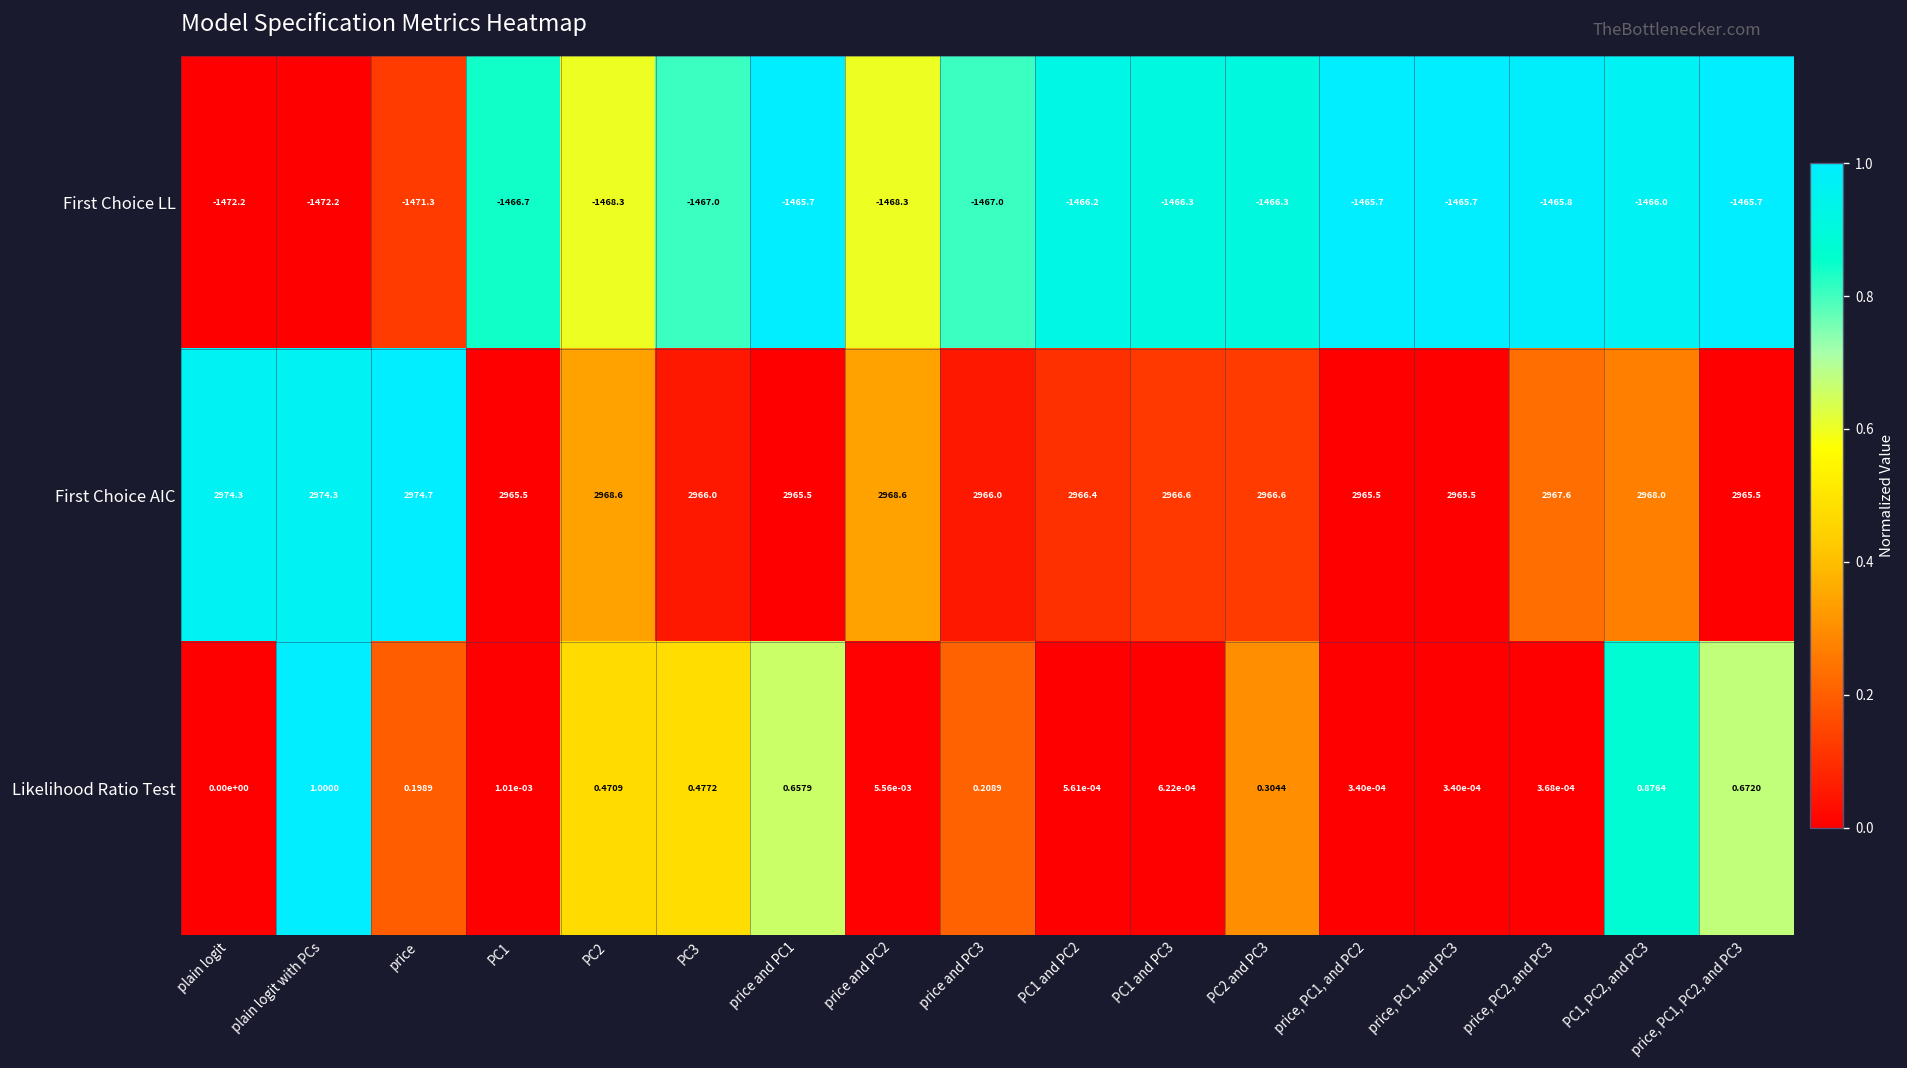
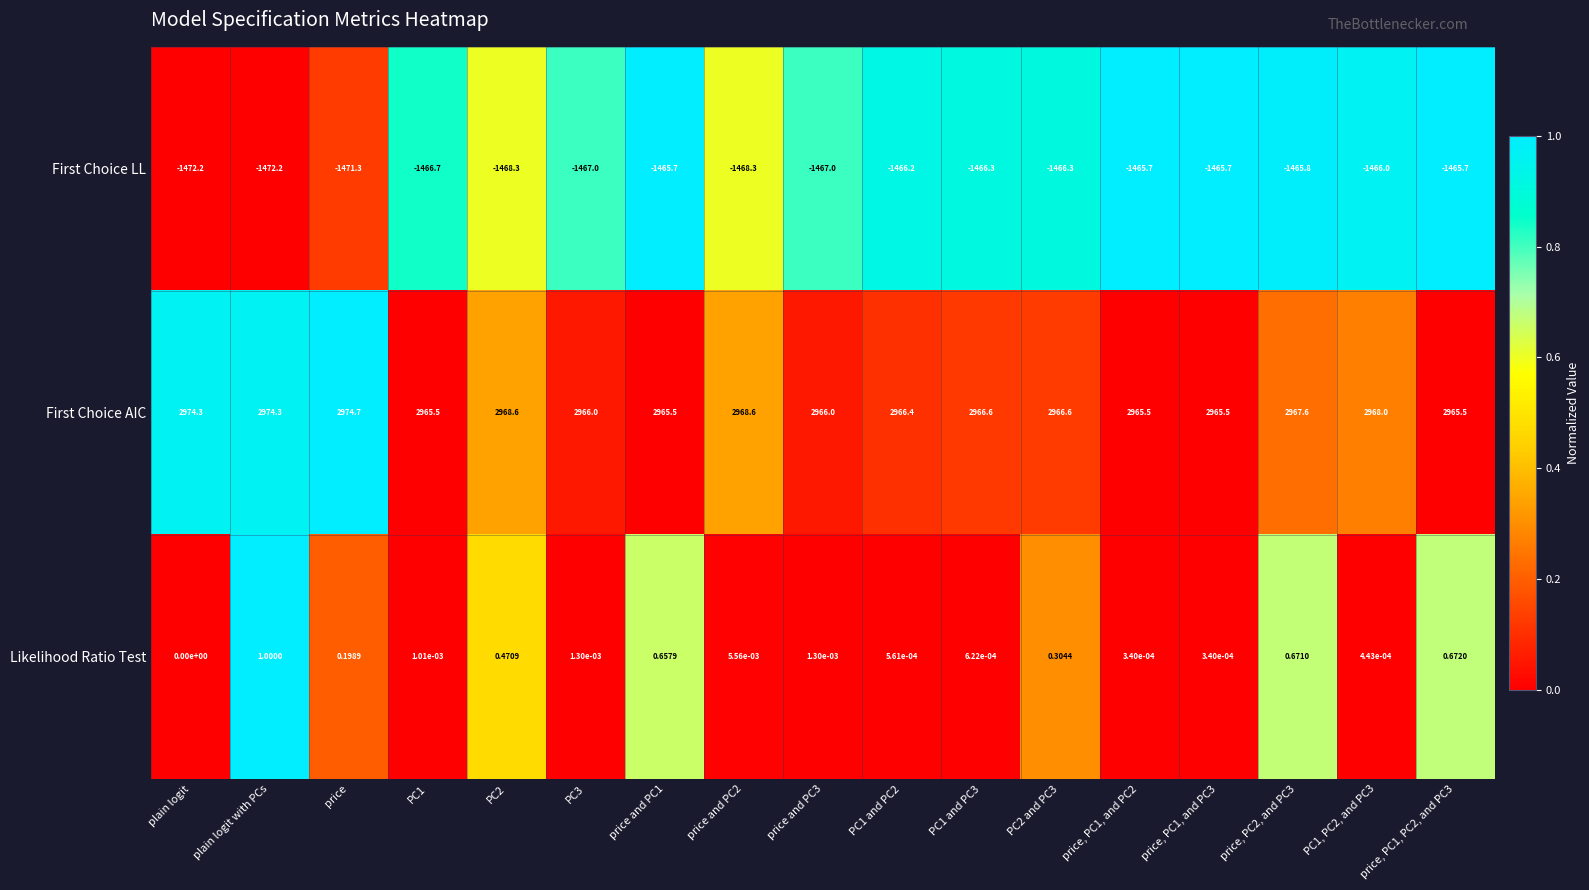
Likelihood Ratio Test, PC3: 0.4772 -> 1.30e-03
Likelihood Ratio Test, price and PC3: 0.2089 -> 1.30e-03
Likelihood Ratio Test, price, PC2, and PC3: 3.68e-04 -> 0.6710
Likelihood Ratio Test, PC1, PC2, and PC3: 0.8764 -> 4.43e-04
